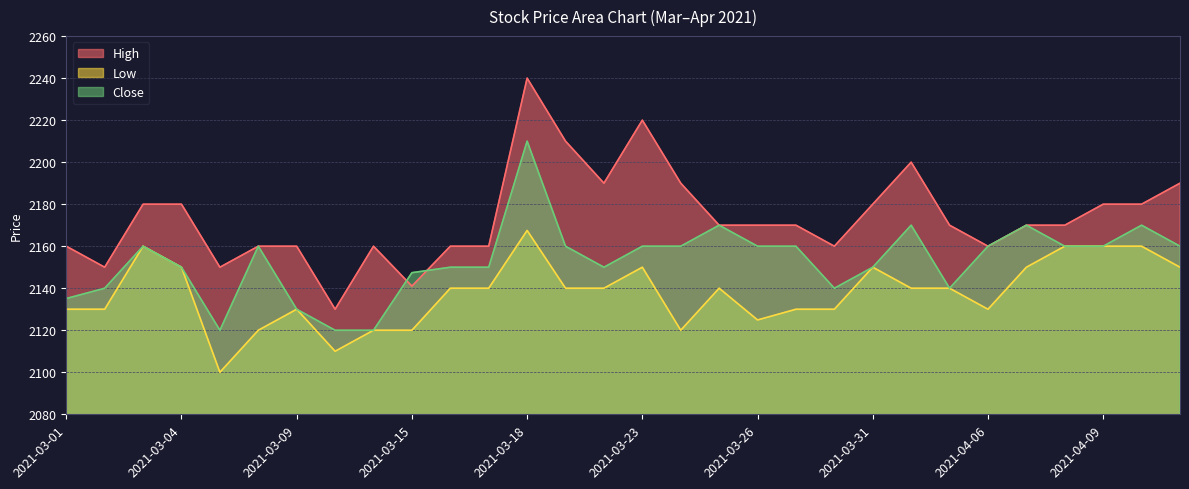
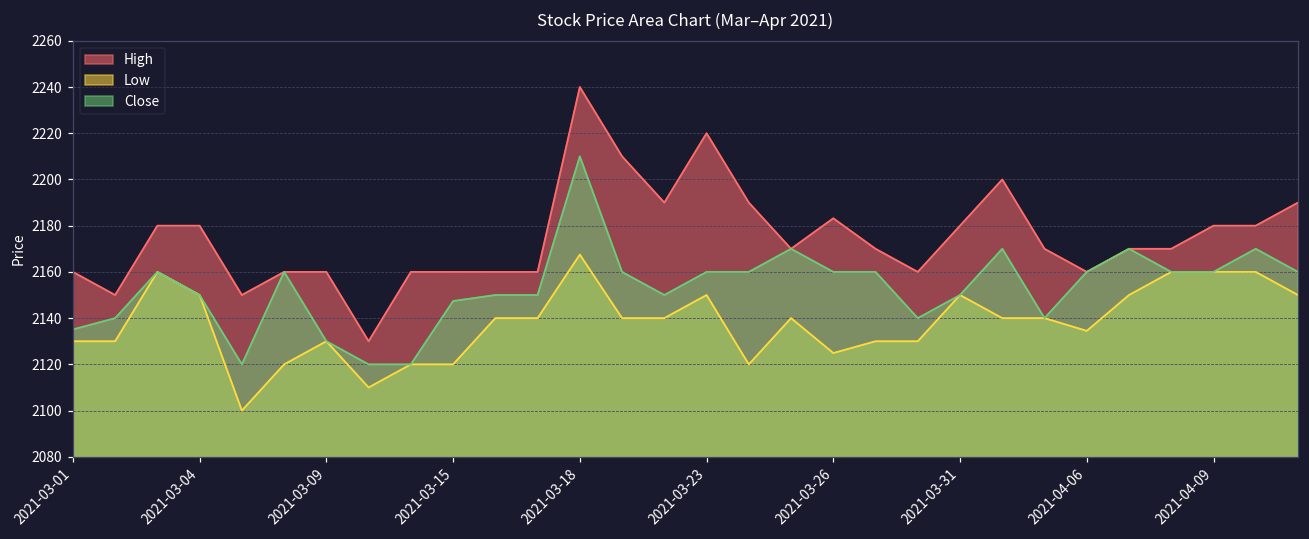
High, 2021-03-15: 2141 -> 2160
High, 2021-03-26: 2170 -> 2183
Low, 2021-04-06: 2130 -> 2135
